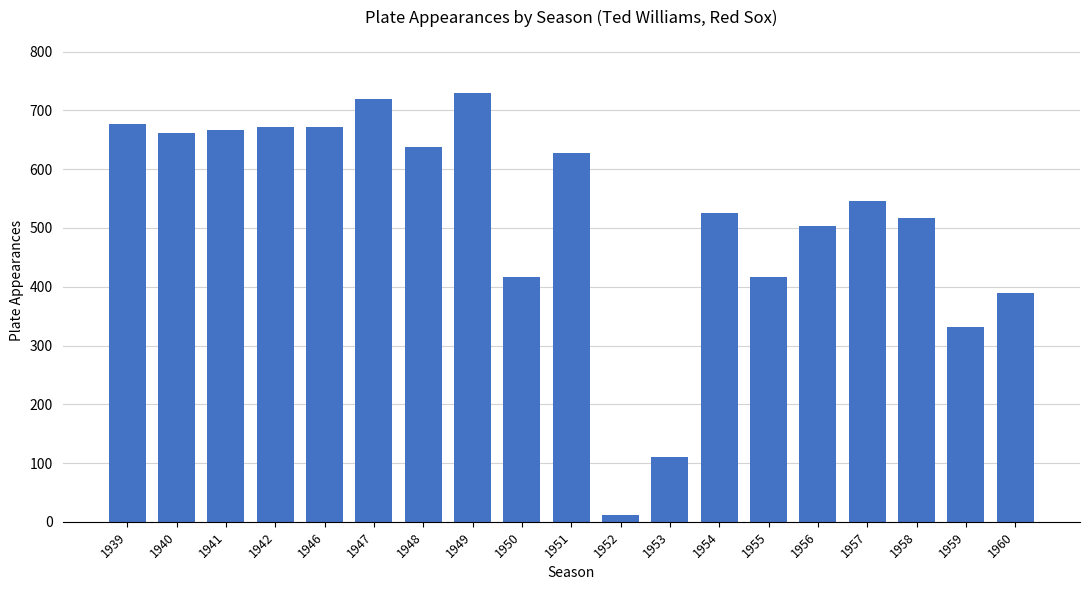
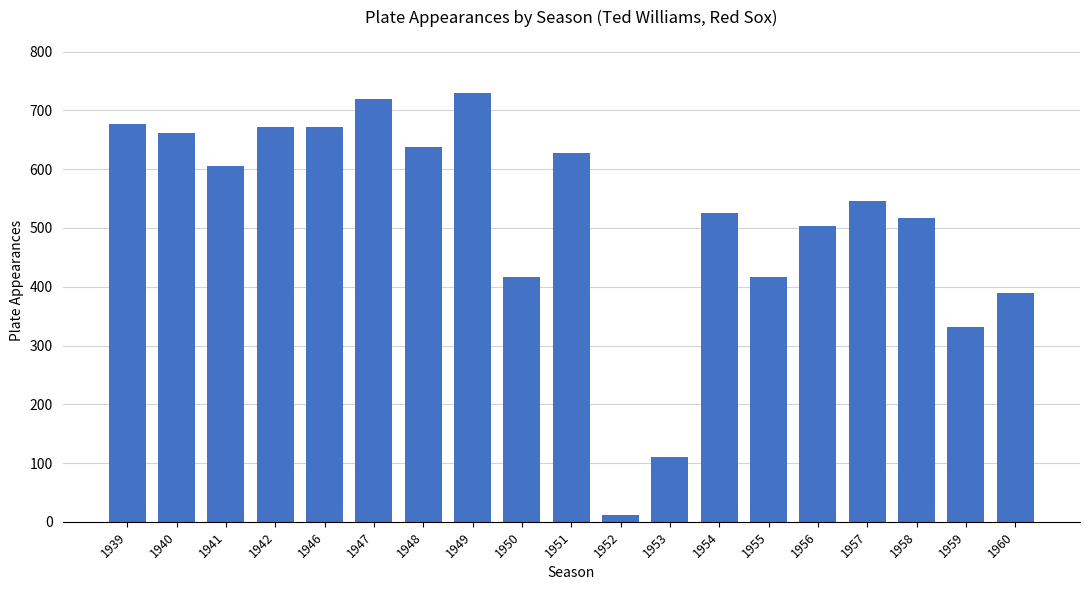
1941: 670 -> 610
